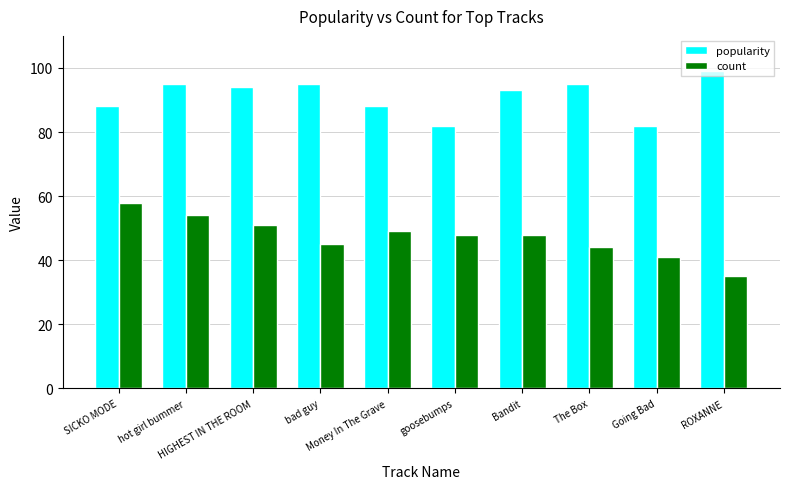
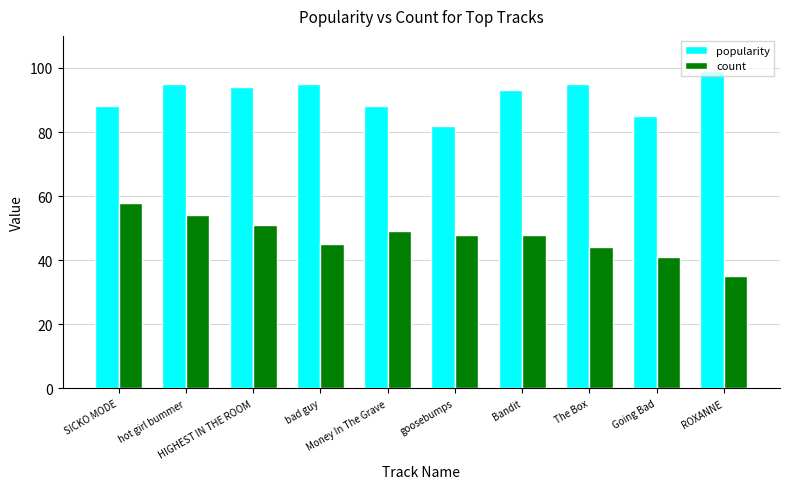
popularity, Going Bad: 82 -> 85
